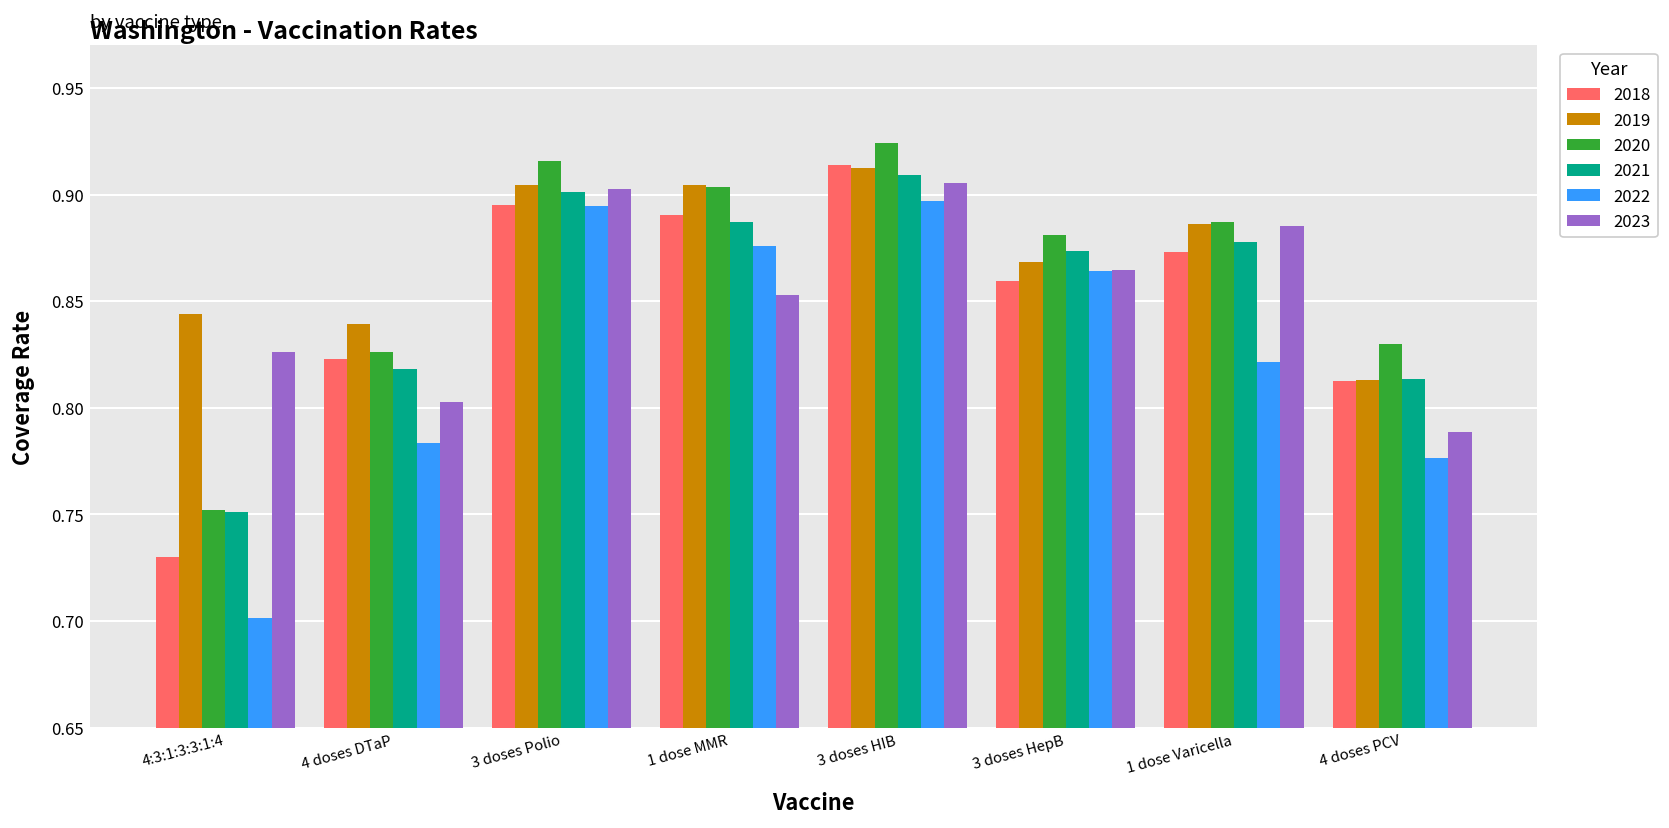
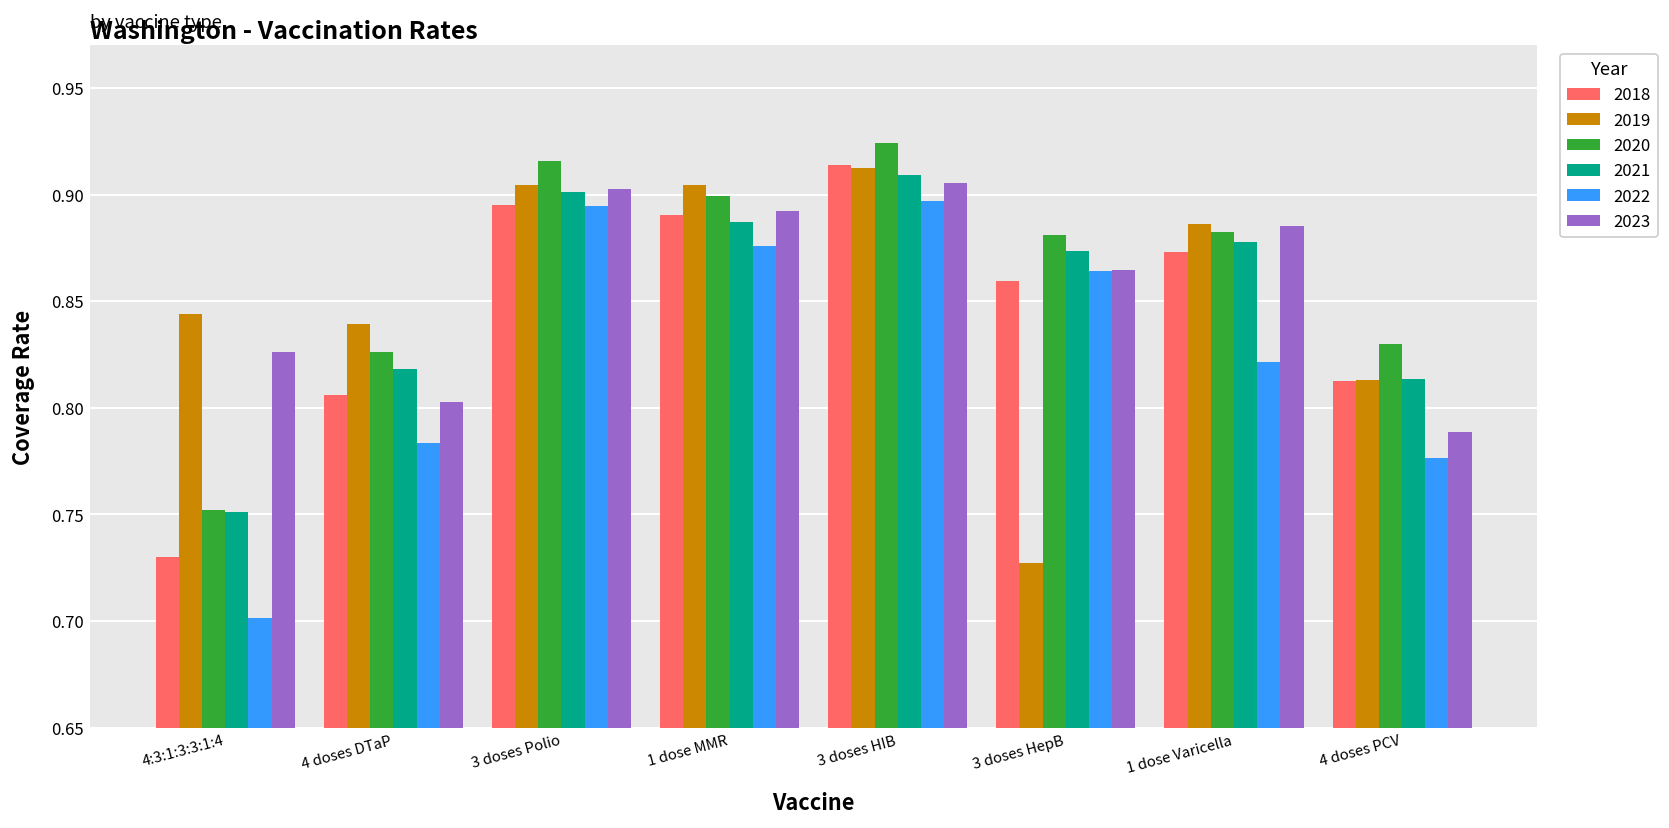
2018, 4 doses DTaP: 0.823 -> 0.806
2020, 1 dose MMR: 0.904 -> 0.899
2023, 1 dose MMR: 0.853 -> 0.892
2019, 3 doses HepB: 0.868 -> 0.727
2020, 1 dose Varicella: 0.887 -> 0.883
